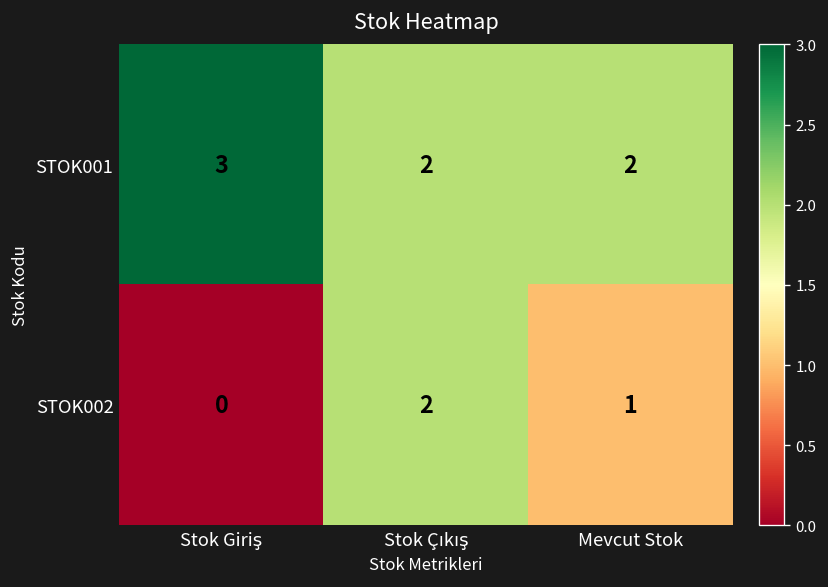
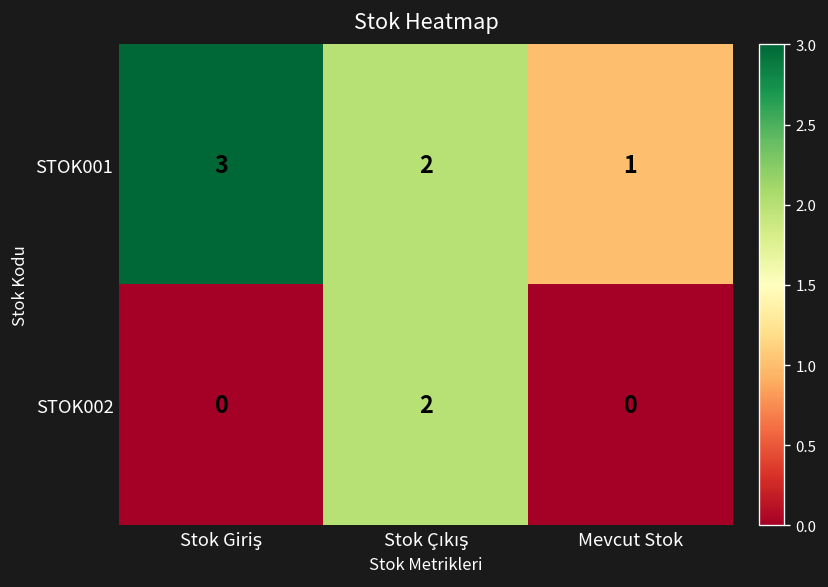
STOK001, Mevcut Stok: 2 -> 1
STOK002, Mevcut Stok: 1 -> 0
